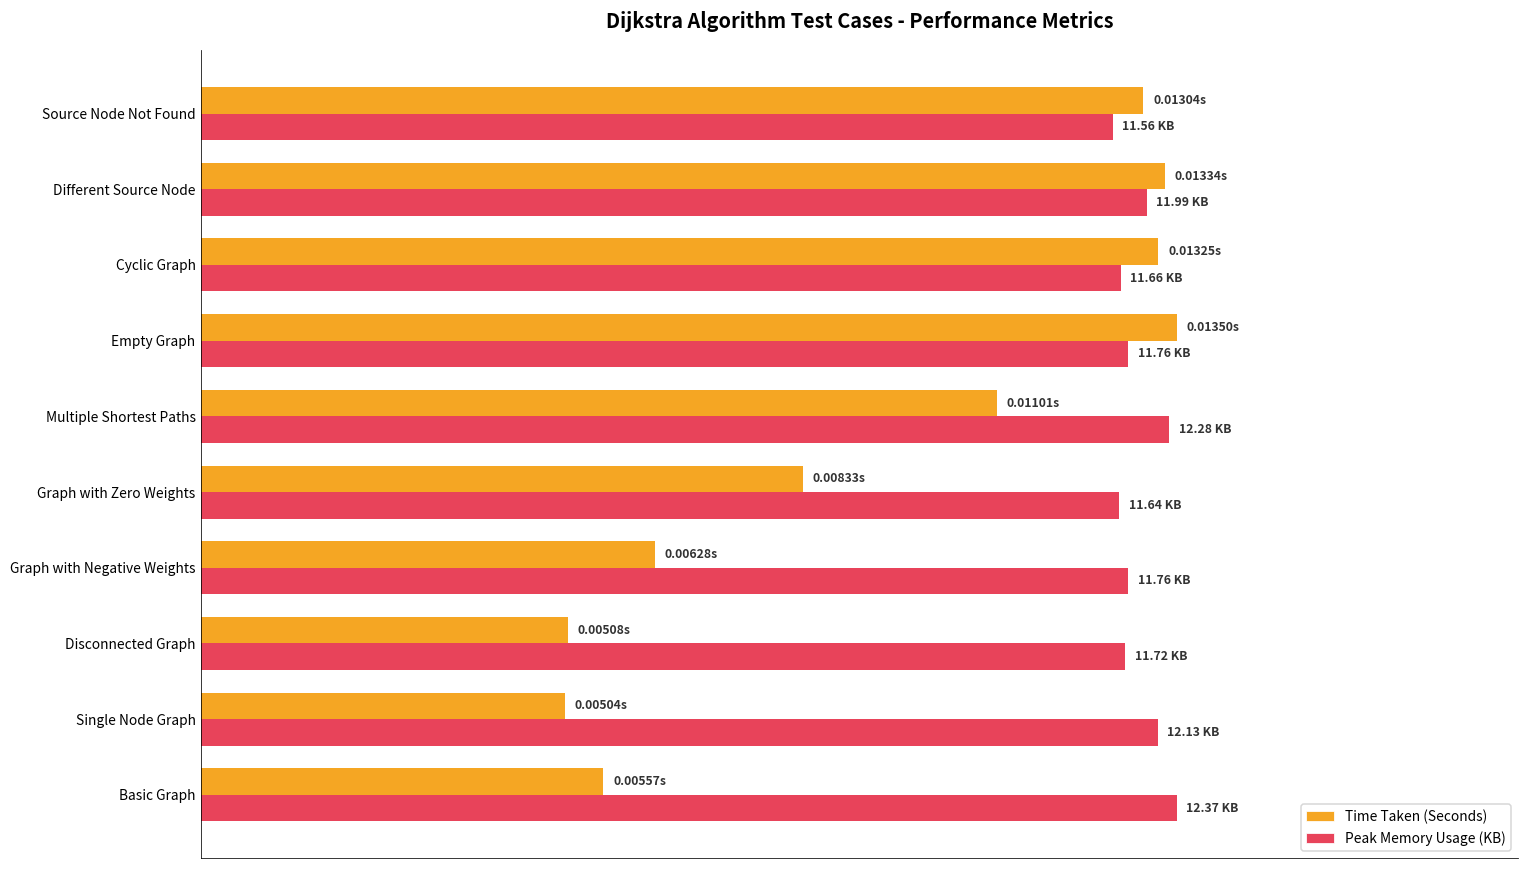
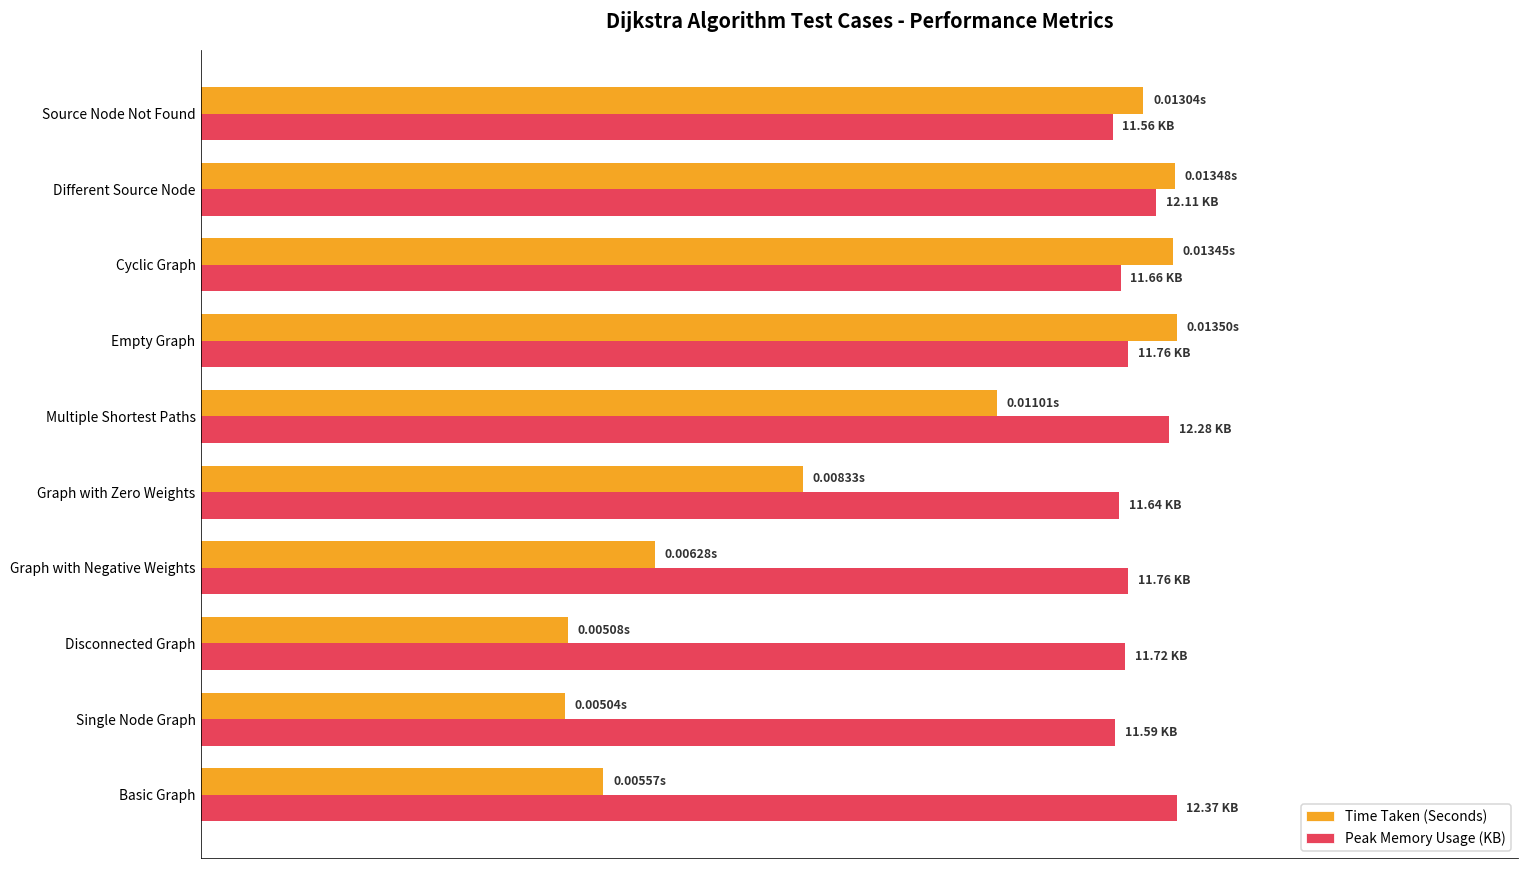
Time Taken (Seconds), Different Source Node: 0.01334s -> 0.01348s
Peak Memory Usage (KB), Different Source Node: 11.99 -> 12.11
Time Taken (Seconds), Cyclic Graph: 0.01325s -> 0.01345s
Peak Memory Usage (KB), Single Node Graph: 12.13 -> 11.59
